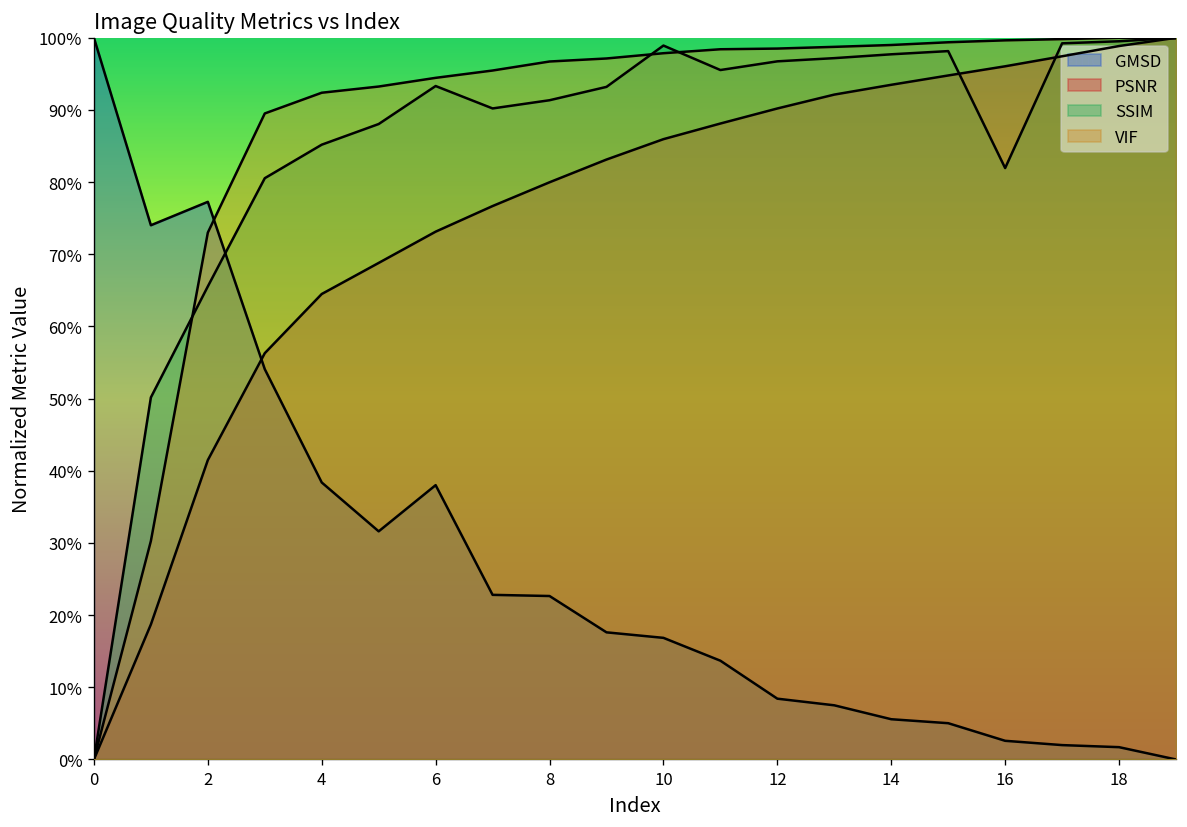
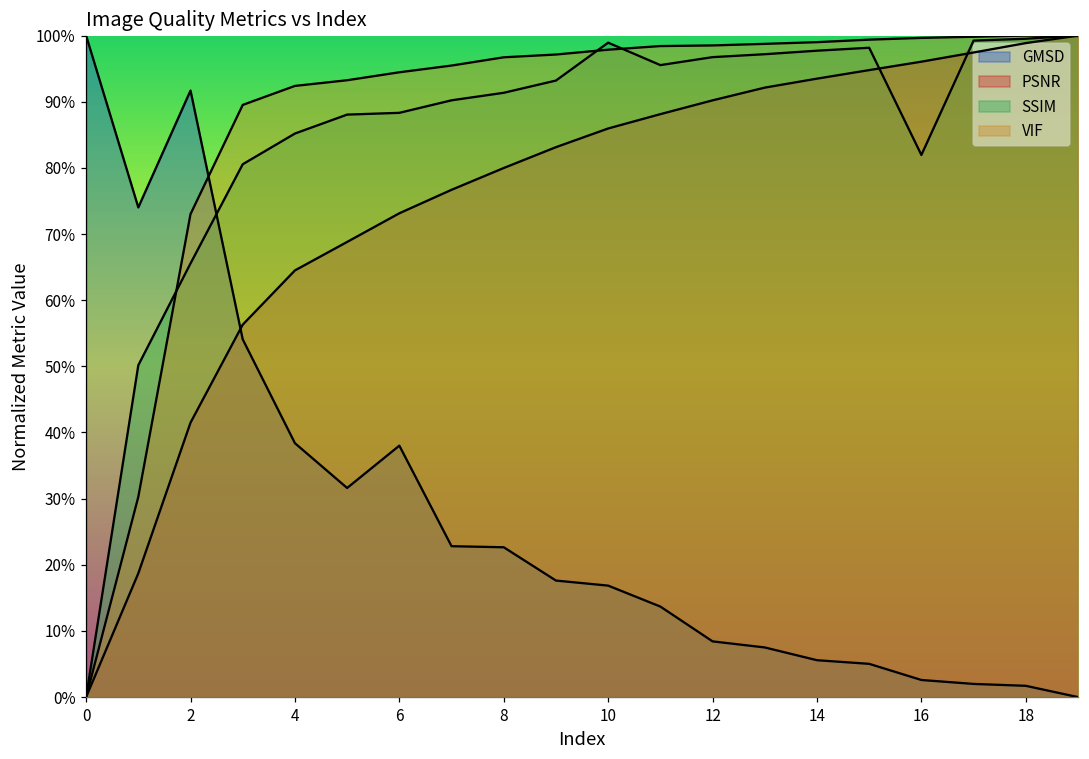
GMSD, 2: 77% -> 92%
SSIM, 6: 93% -> 88%
